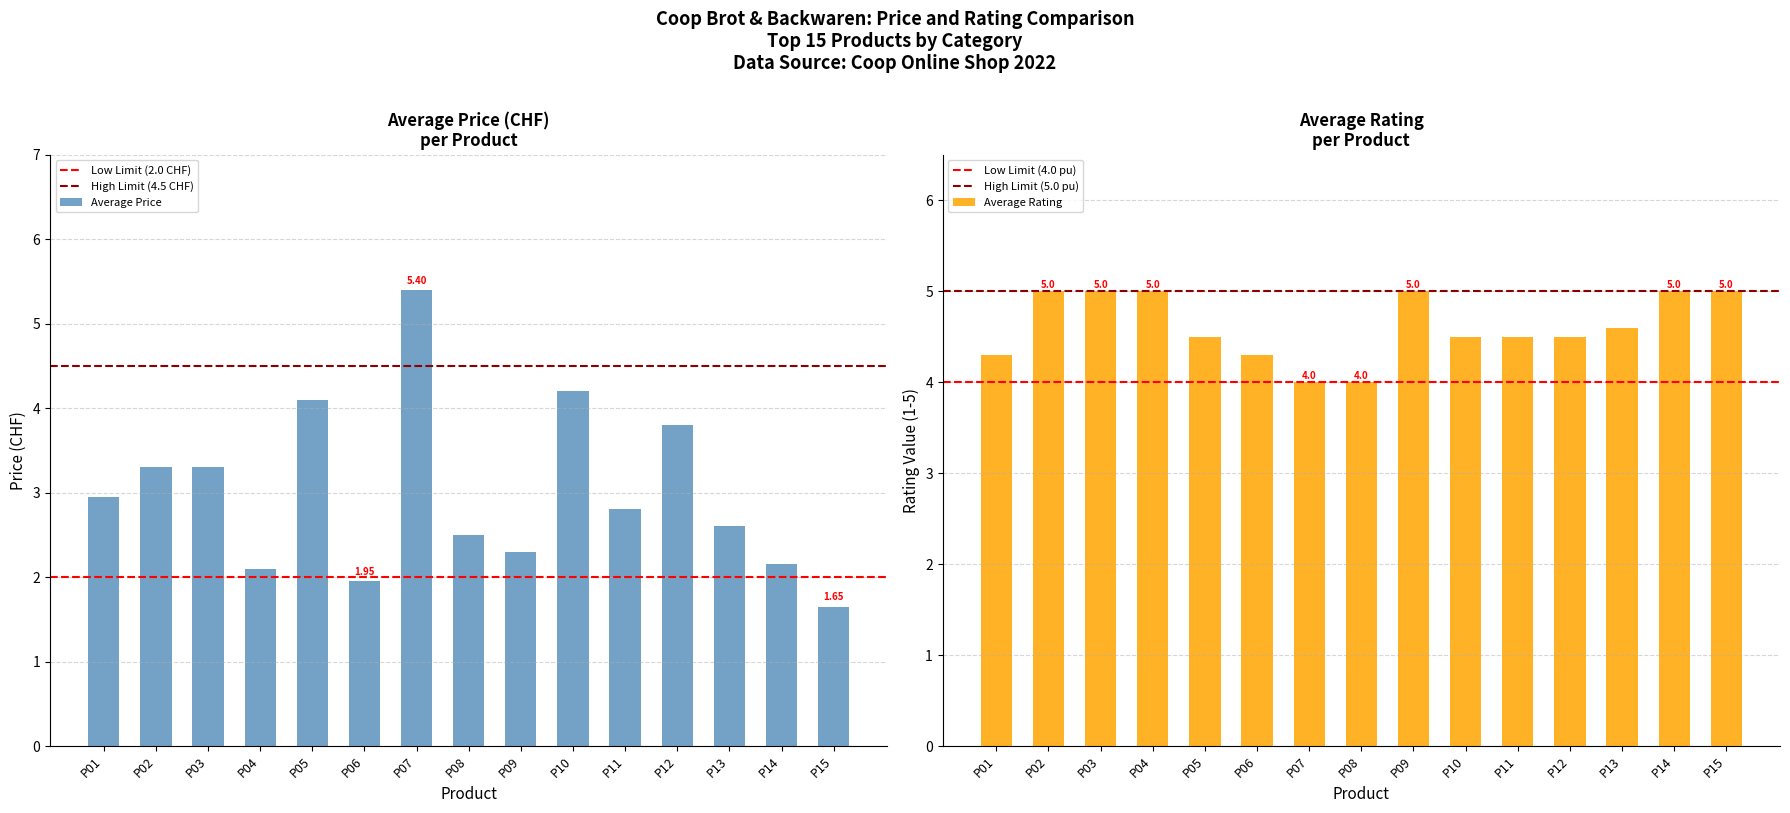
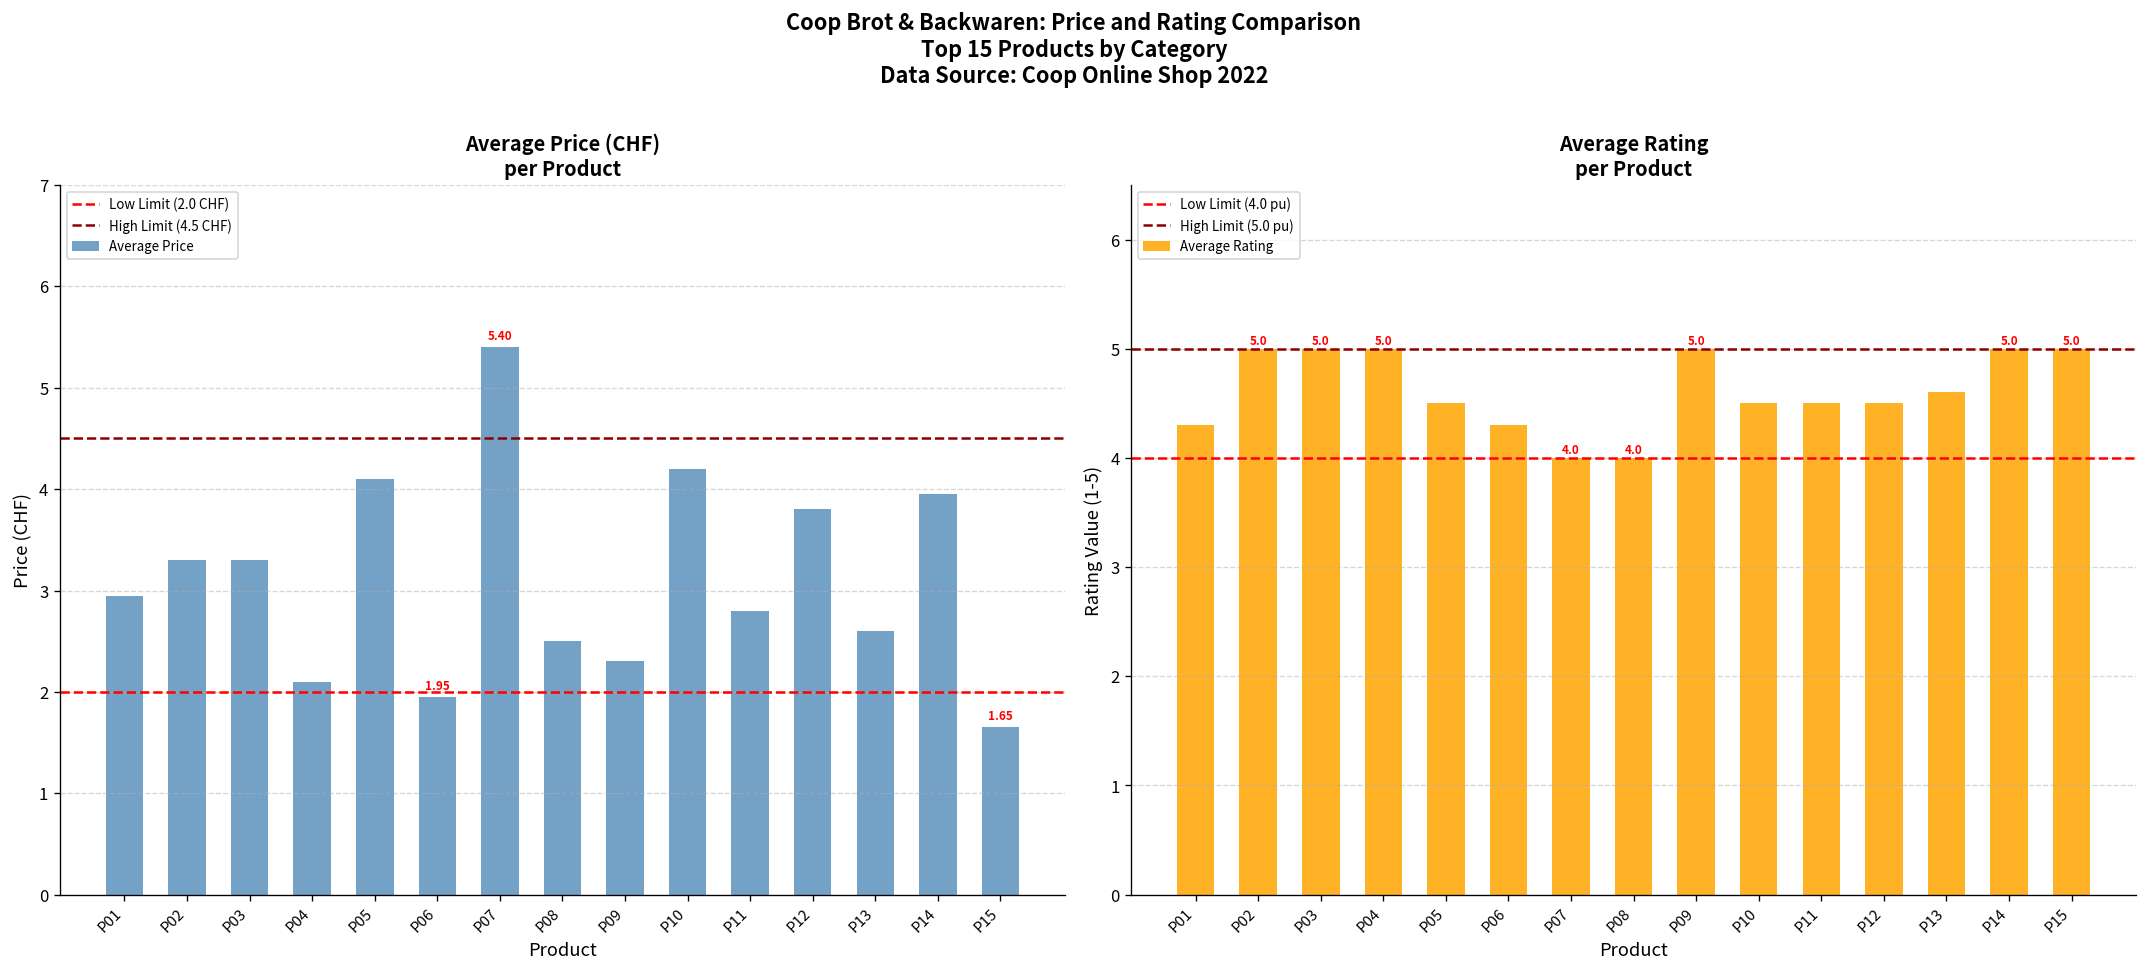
Average Price (CHF) per Product, P14: 2.2 -> 4.0
